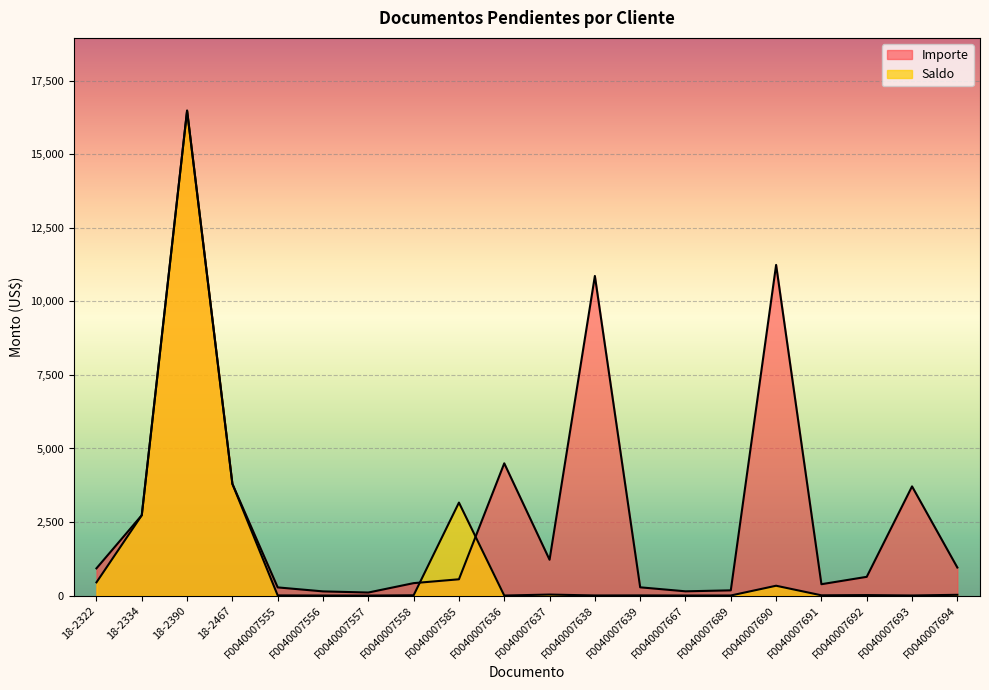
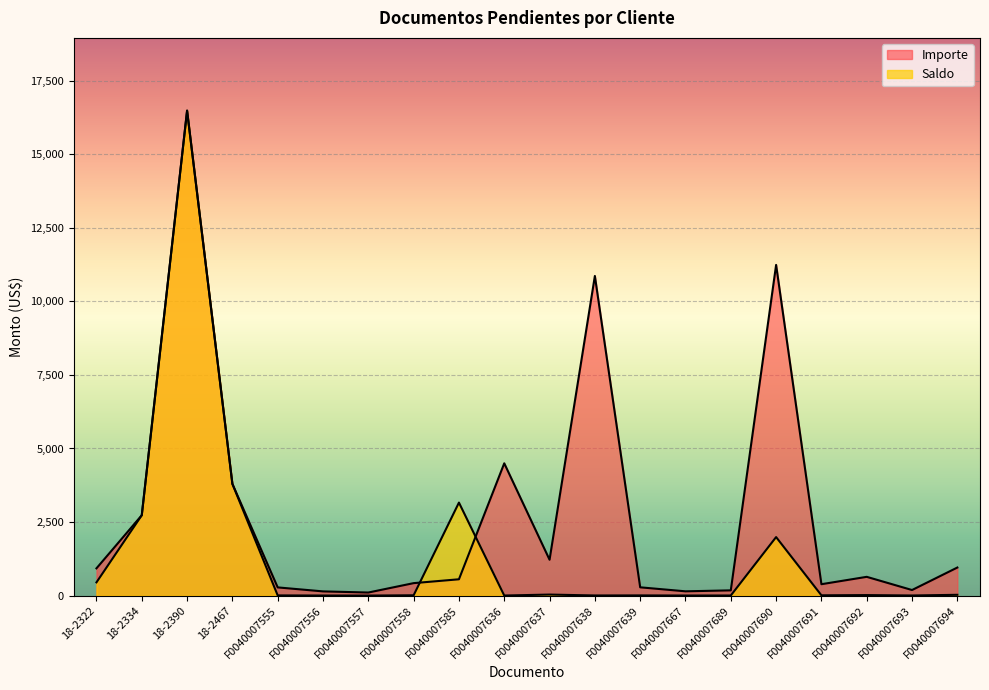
Saldo, F0040007690: 300 -> 2,000
Importe, F0040007693: 3,700 -> 200
